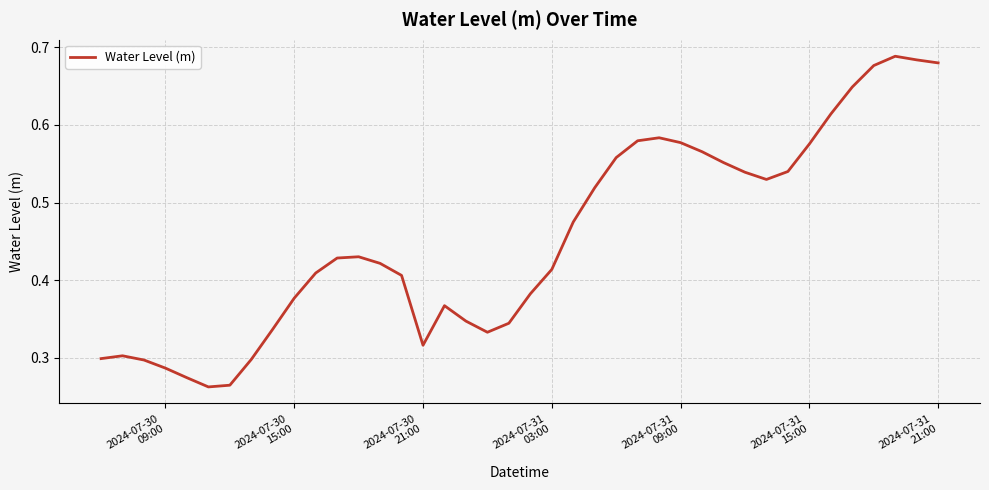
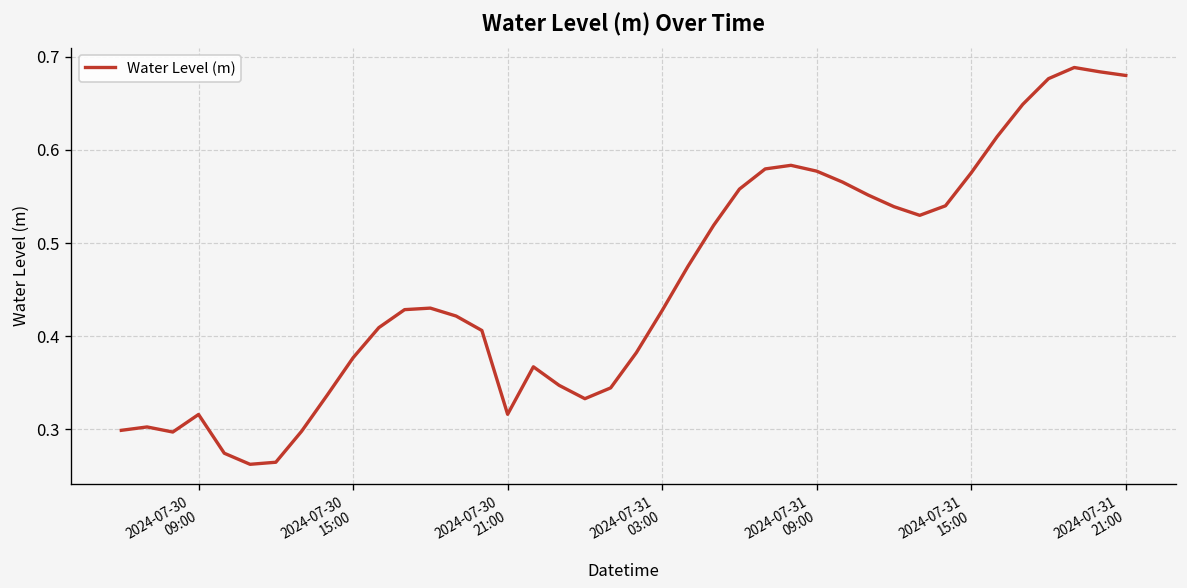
2024-07-30 09:00: 0.29 -> 0.32
2024-07-31 03:00: 0.41 -> 0.43
